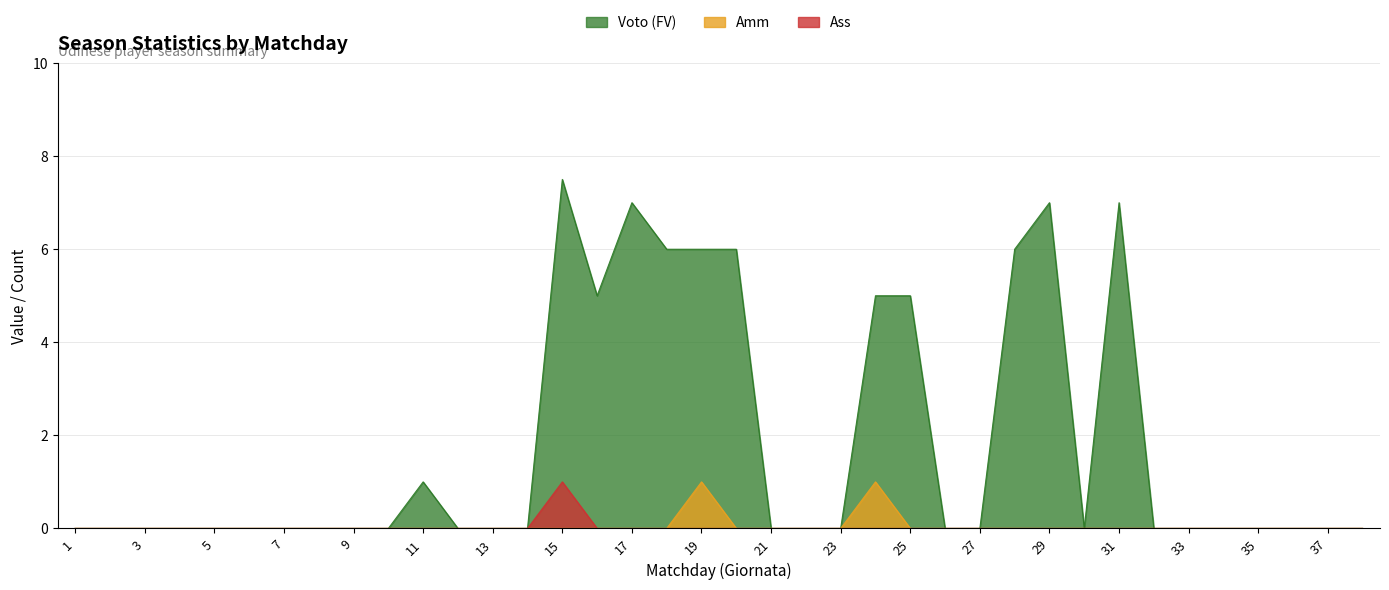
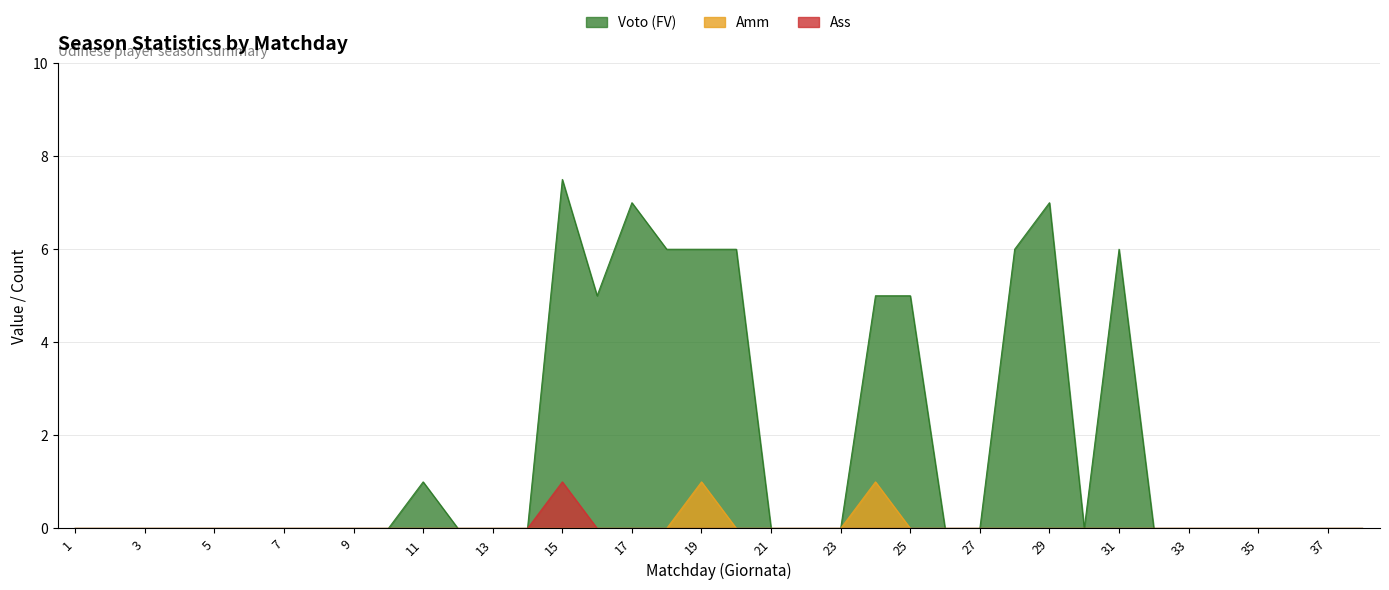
Voto (FV), 31: 7 -> 6
